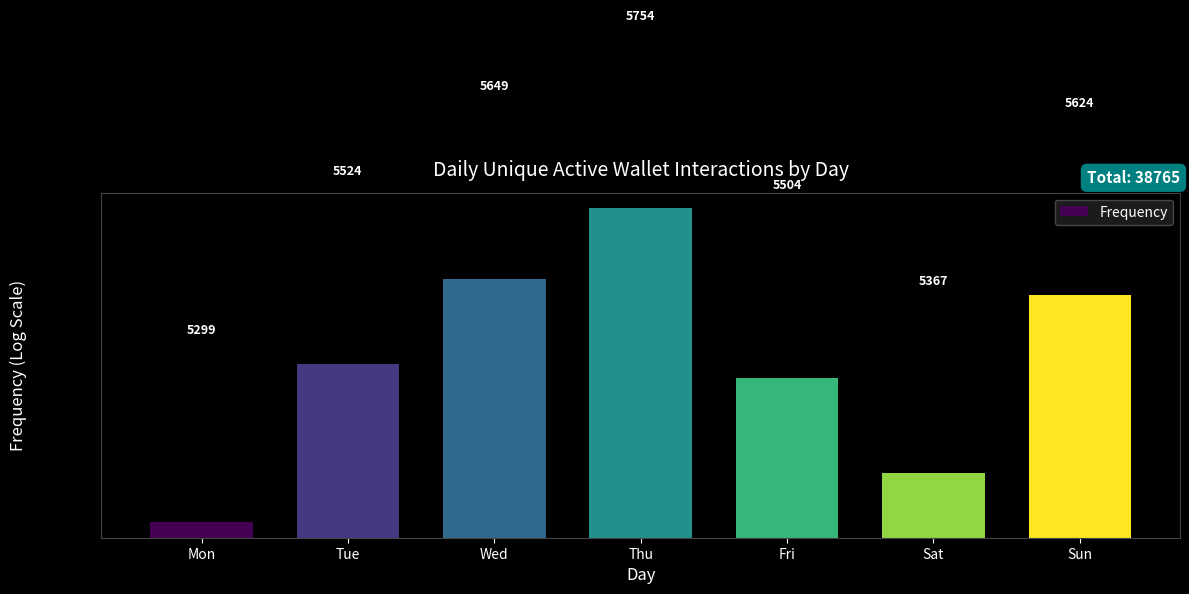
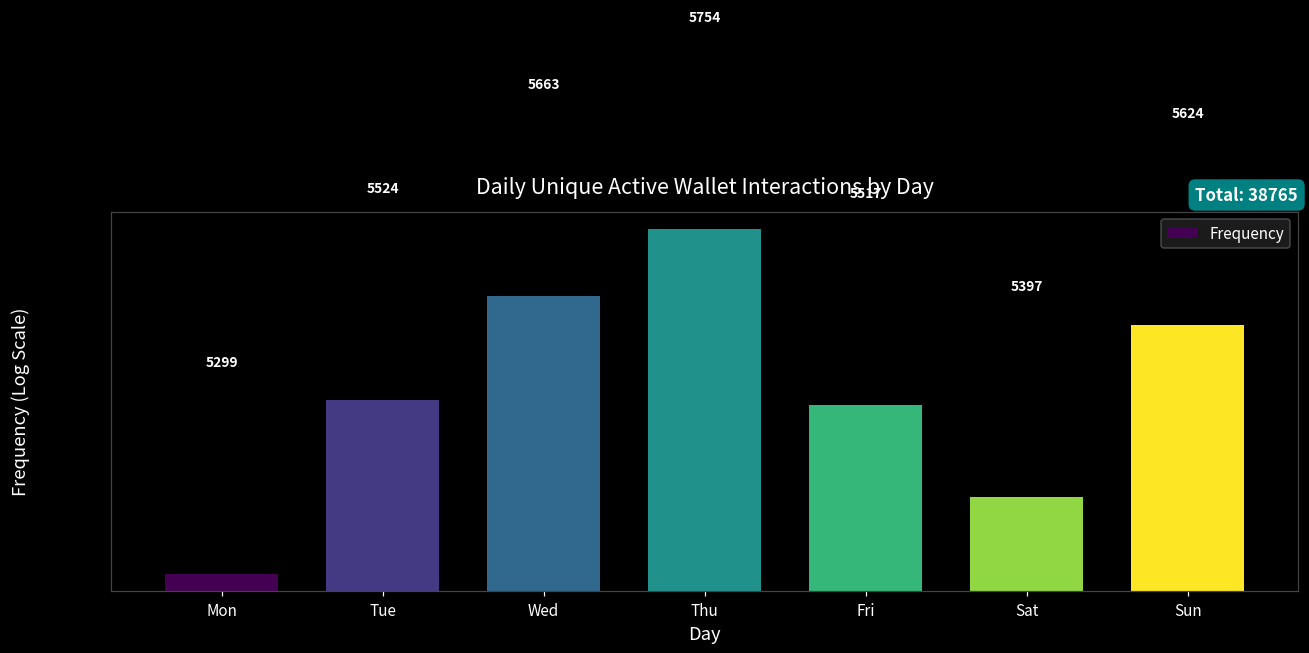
Wed: 5649 -> 5663
Fri: 5504 -> 5517
Sat: 5367 -> 5397
